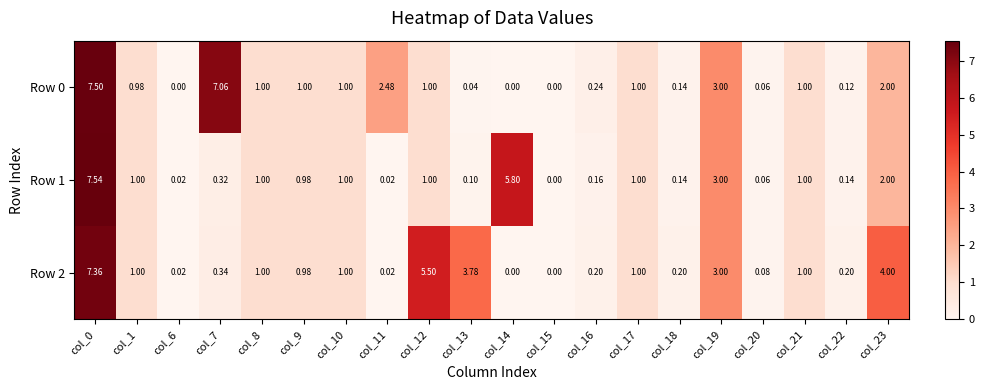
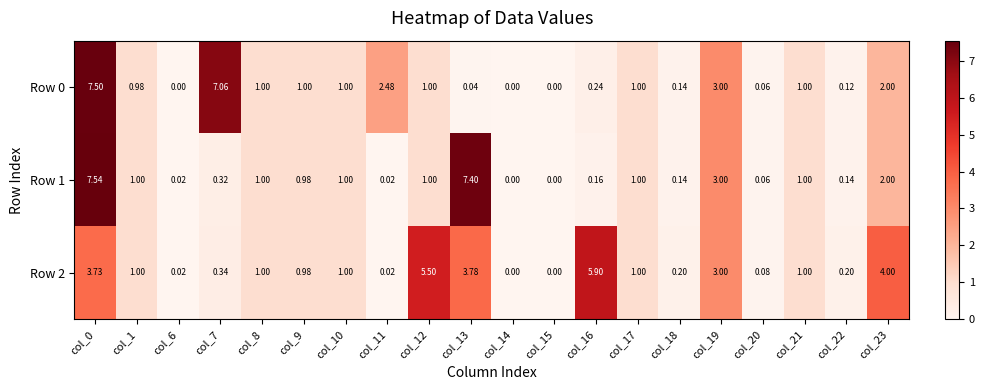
Row 1, col_13: 0.10 -> 7.40
Row 1, col_14: 5.80 -> 0.00
Row 2, col_0: 7.36 -> 3.73
Row 2, col_16: 0.20 -> 5.90
